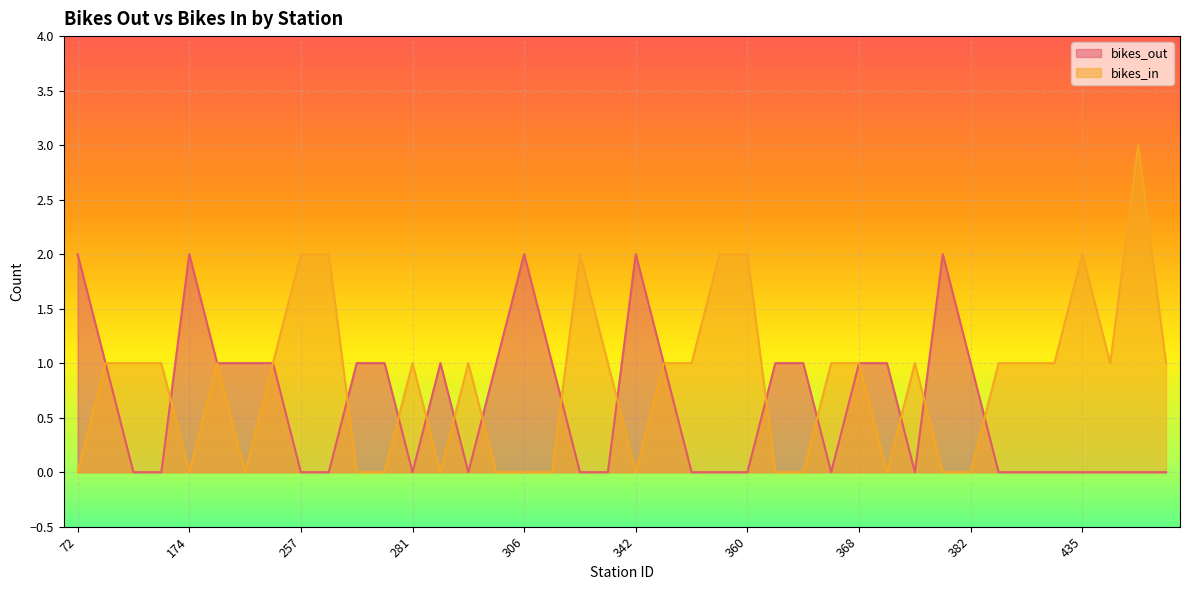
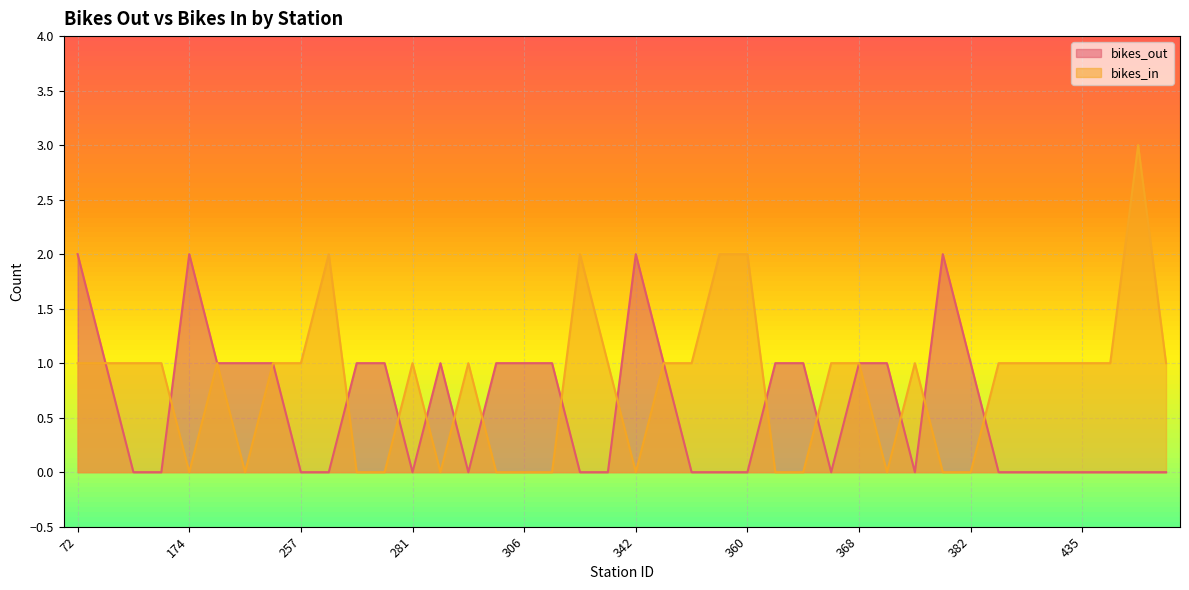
bikes_in, 72: 0 -> 1
bikes_in, 257: 2 -> 1
bikes_out, 306: 2 -> 1
bikes_in, 435: 2 -> 1
